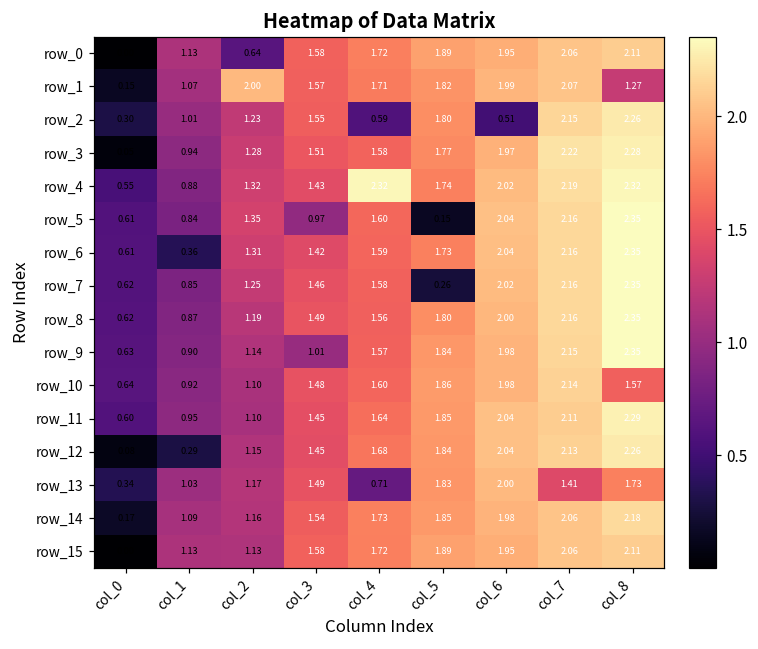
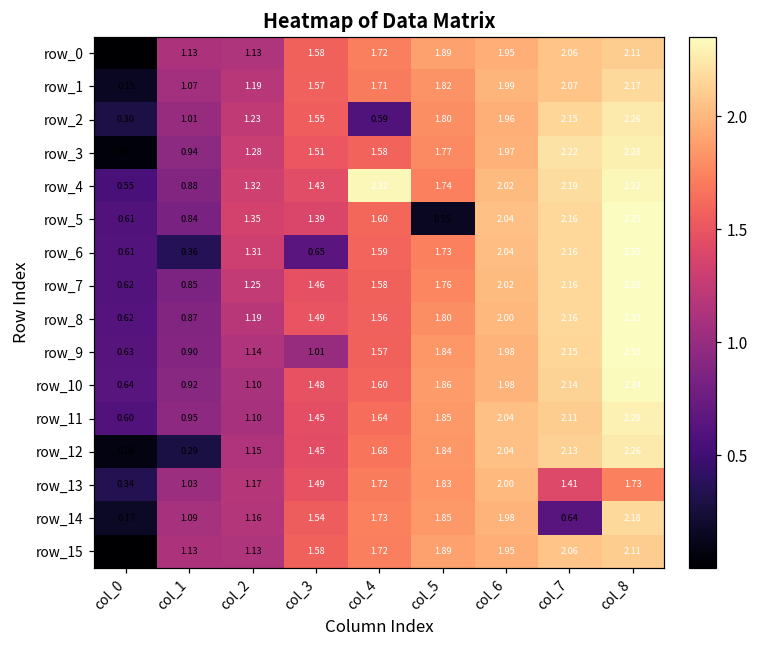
row_0, col_2: 0.64 -> 1.13
row_1, col_2: 2.00 -> 1.19
row_1, col_8: 1.27 -> 2.17
row_2, col_6: 0.51 -> 1.96
row_5, col_3: 0.97 -> 1.39
row_6, col_3: 1.42 -> 0.65
row_7, col_5: 0.26 -> 1.76
row_10, col_8: 1.57 -> 2.34
row_13, col_4: 0.71 -> 1.72
row_14, col_7: 2.06 -> 0.64
